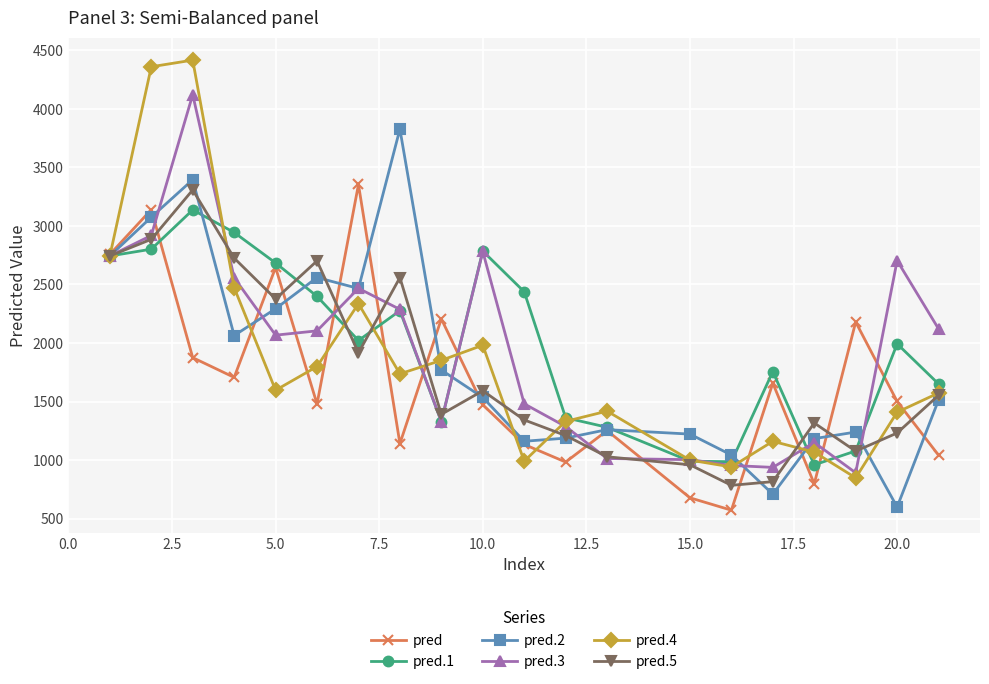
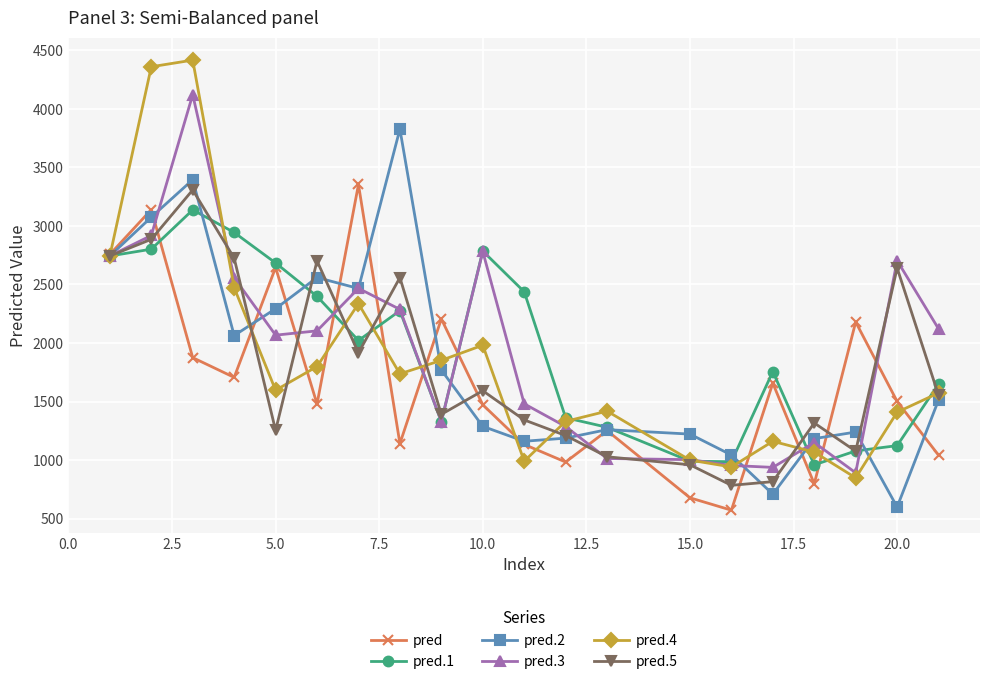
pred.5, 5.0: 2380 -> 1250
pred.2, 10.0: 1530 -> 1290
pred.1, 20.0: 1990 -> 1120
pred.5, 20.0: 1230 -> 2640
